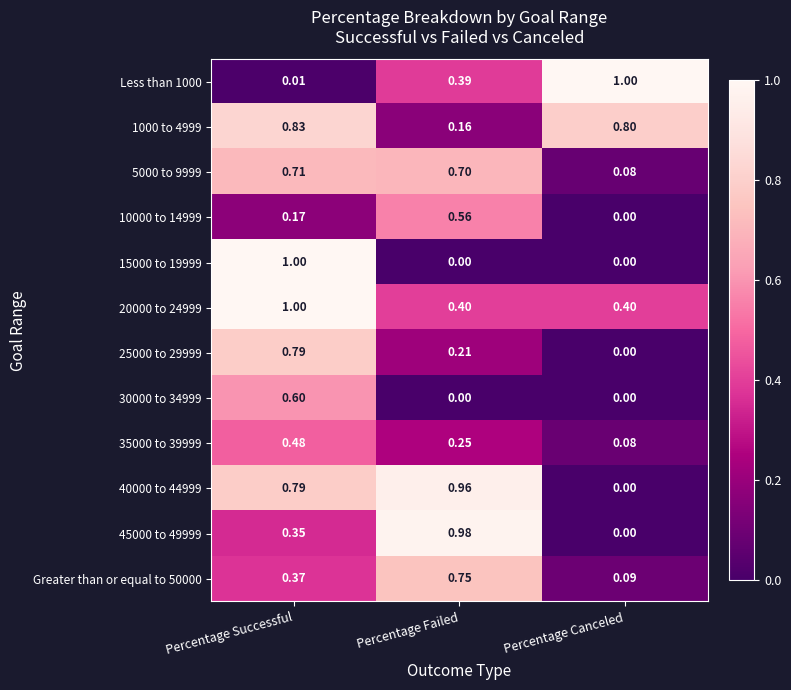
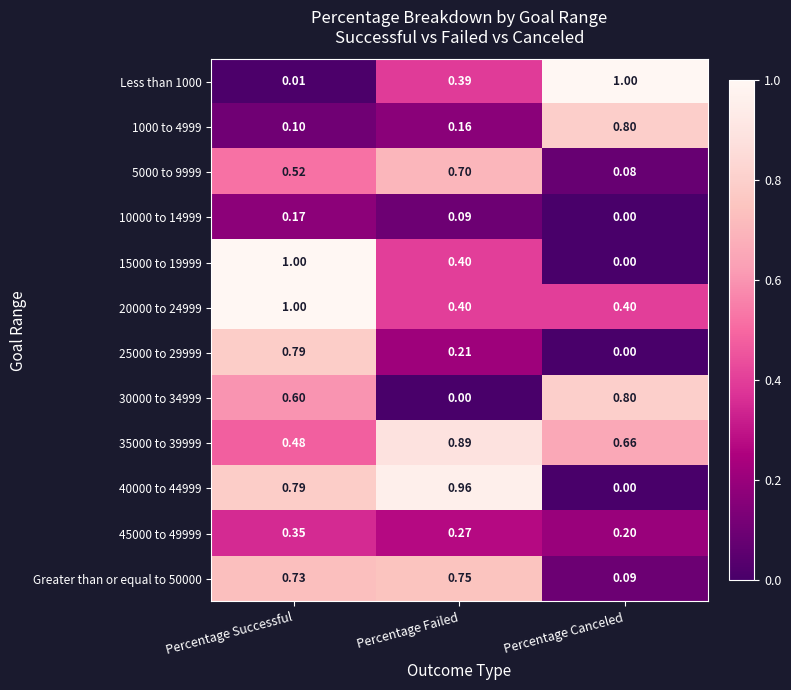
1000 to 4999, Percentage Successful: 0.83 -> 0.10
5000 to 9999, Percentage Successful: 0.71 -> 0.52
10000 to 14999, Percentage Failed: 0.56 -> 0.09
15000 to 19999, Percentage Failed: 0.00 -> 0.40
30000 to 34999, Percentage Canceled: 0.00 -> 0.80
35000 to 39999, Percentage Failed: 0.25 -> 0.89
35000 to 39999, Percentage Canceled: 0.08 -> 0.66
45000 to 49999, Percentage Failed: 0.98 -> 0.27
45000 to 49999, Percentage Canceled: 0.00 -> 0.20
Greater than or equal to 50000, Percentage Successful: 0.37 -> 0.73
